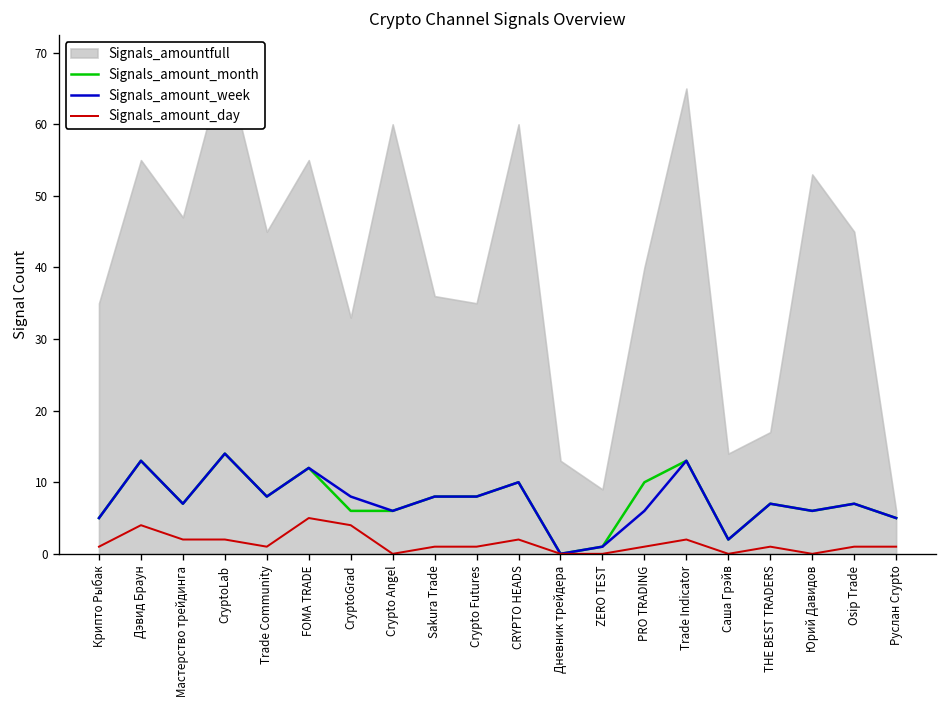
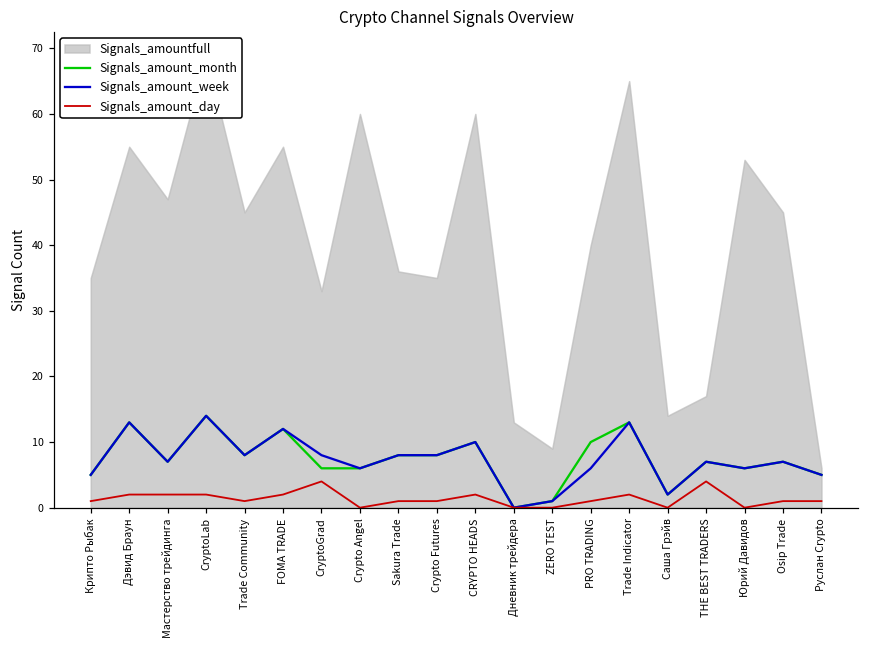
Signals_amount_day, Дэвид Браун: 4 -> 2
Signals_amount_day, FOMA TRADE: 5 -> 2
Signals_amount_day, THE BEST TRADERS: 1 -> 4
